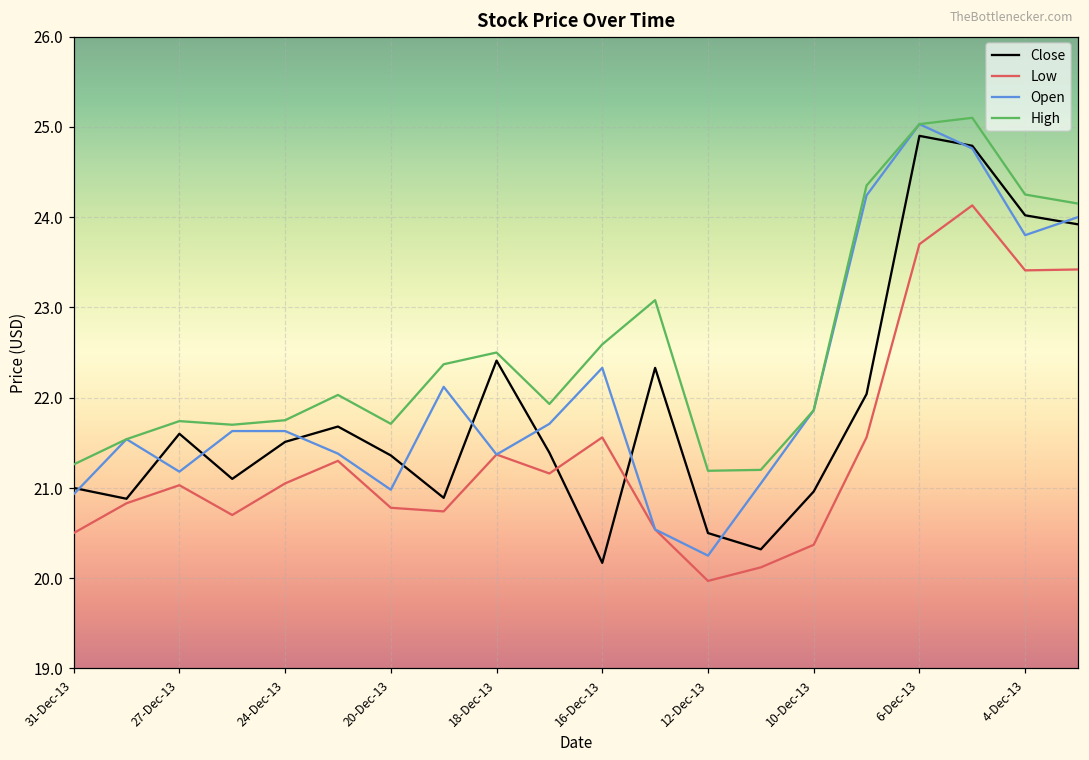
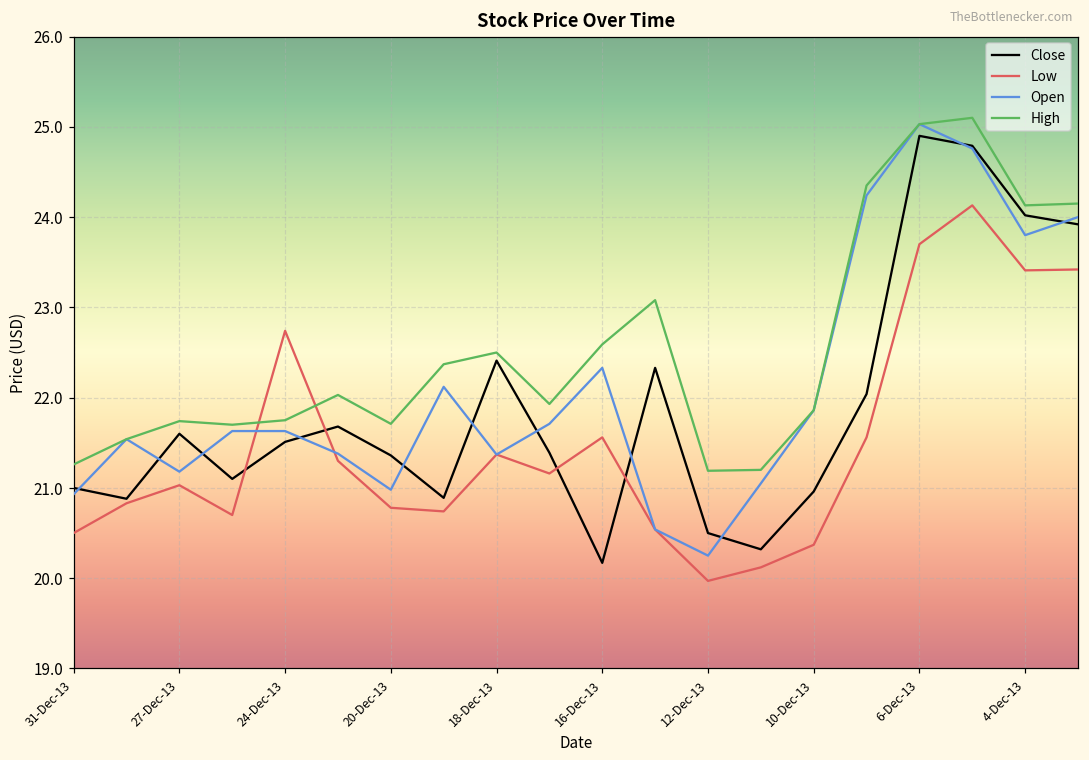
Low, 24-Dec-13: 21.1 -> 22.7
High, 4-Dec-13: 24.3 -> 24.1
